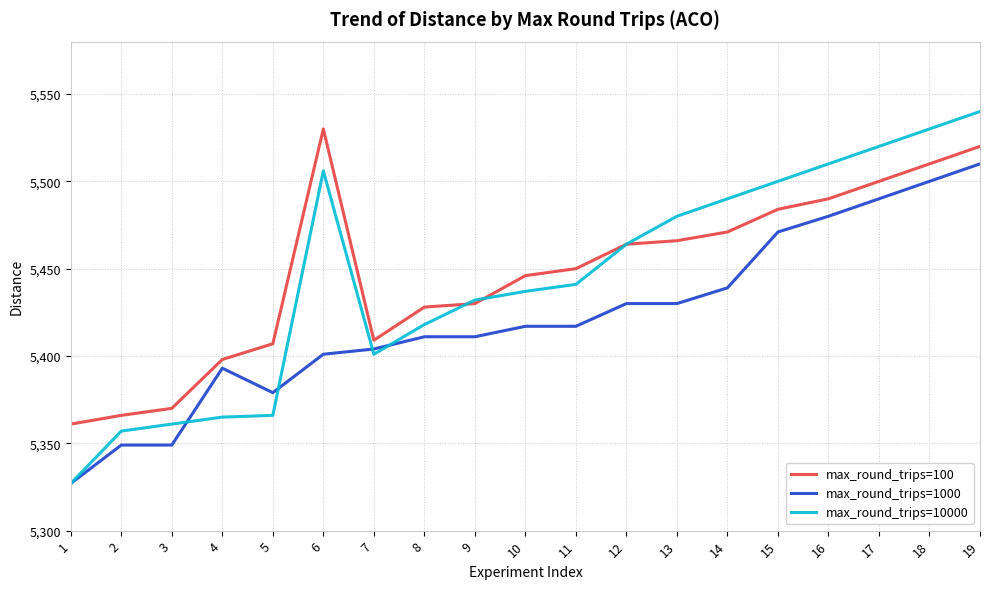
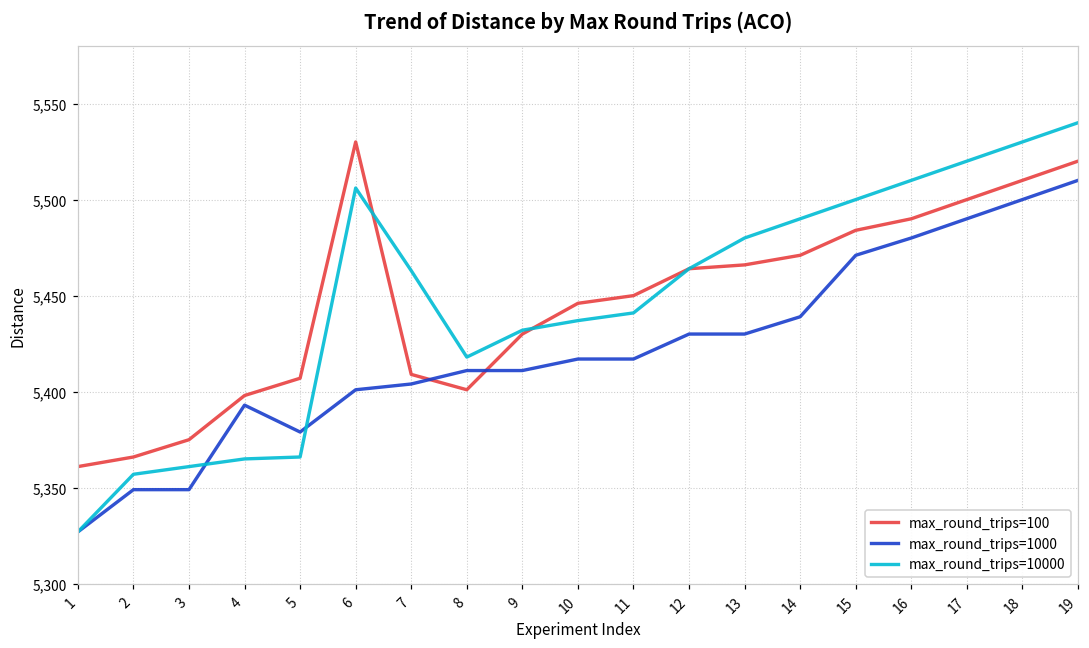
max_round_trips=100, 3: 5,370 -> 5,375
max_round_trips=10000, 7: 5,401 -> 5,463
max_round_trips=100, 8: 5,428 -> 5,401
